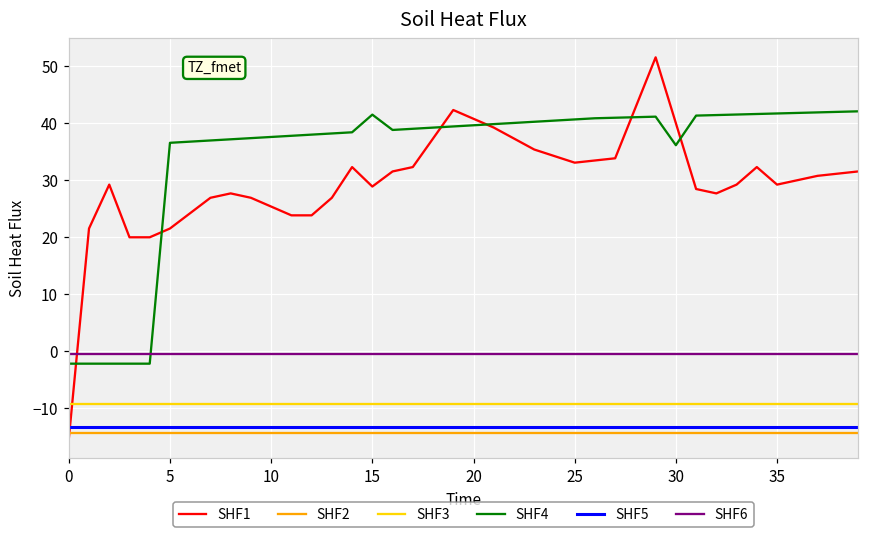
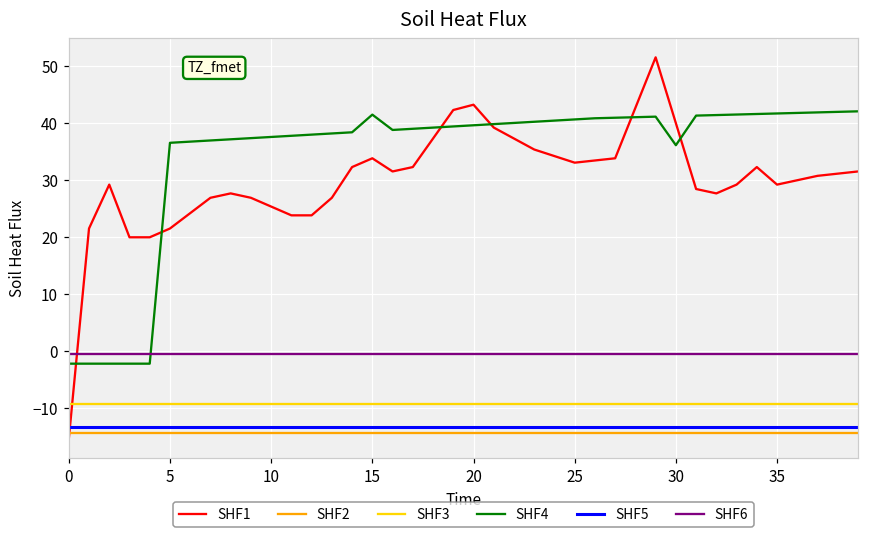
SHF1, 15: 29 -> 34
SHF1, 20: 41 -> 43
